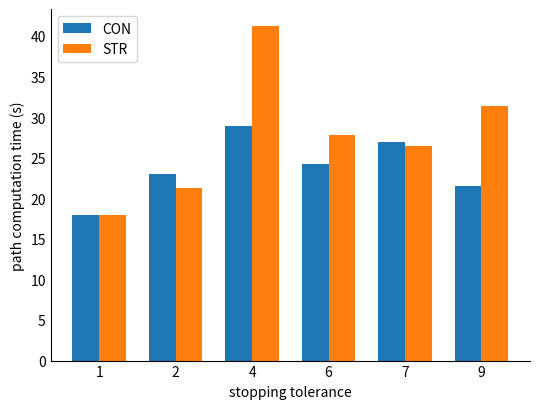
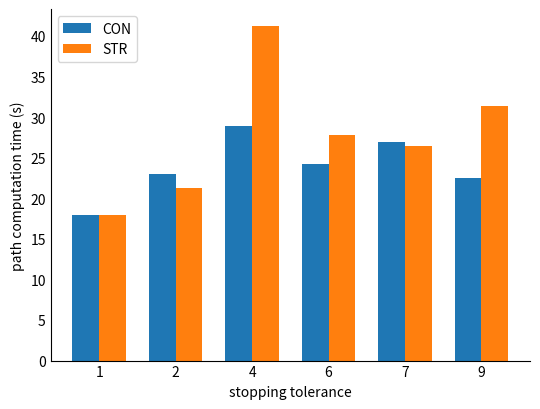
CON, 9: 21 -> 23
